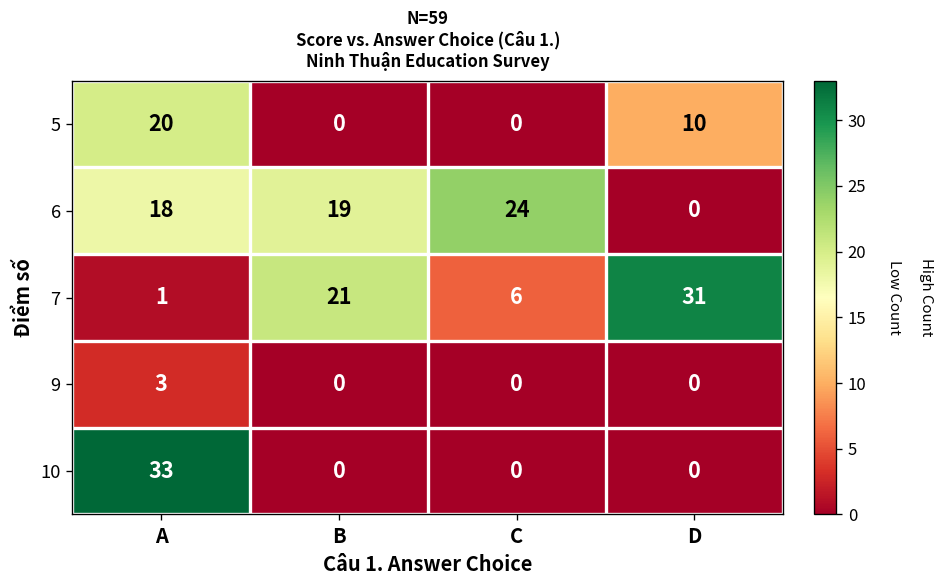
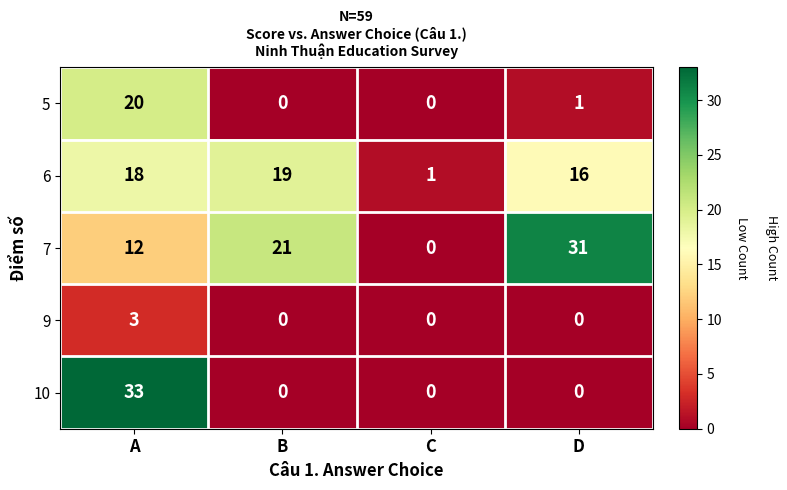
5, D: 10 -> 1
6, C: 24 -> 1
6, D: 0 -> 16
7, A: 1 -> 12
7, C: 6 -> 0
